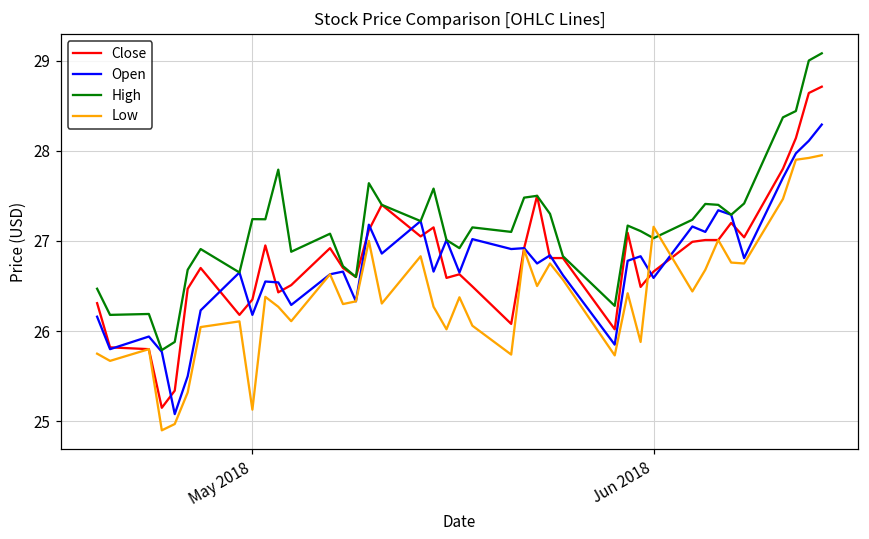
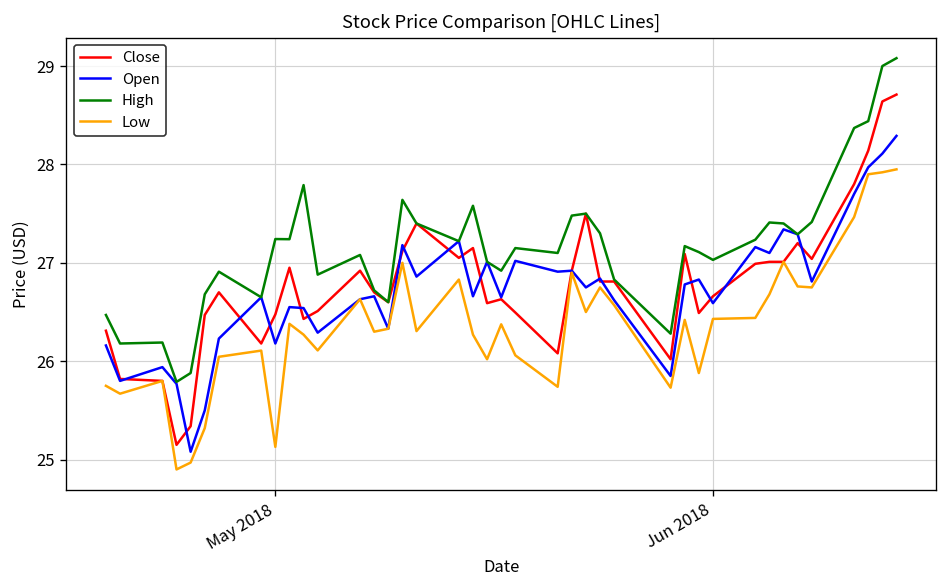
Close, May 2018: 26.4 -> 26.5
Low, Jun 2018: 27.2 -> 26.4
